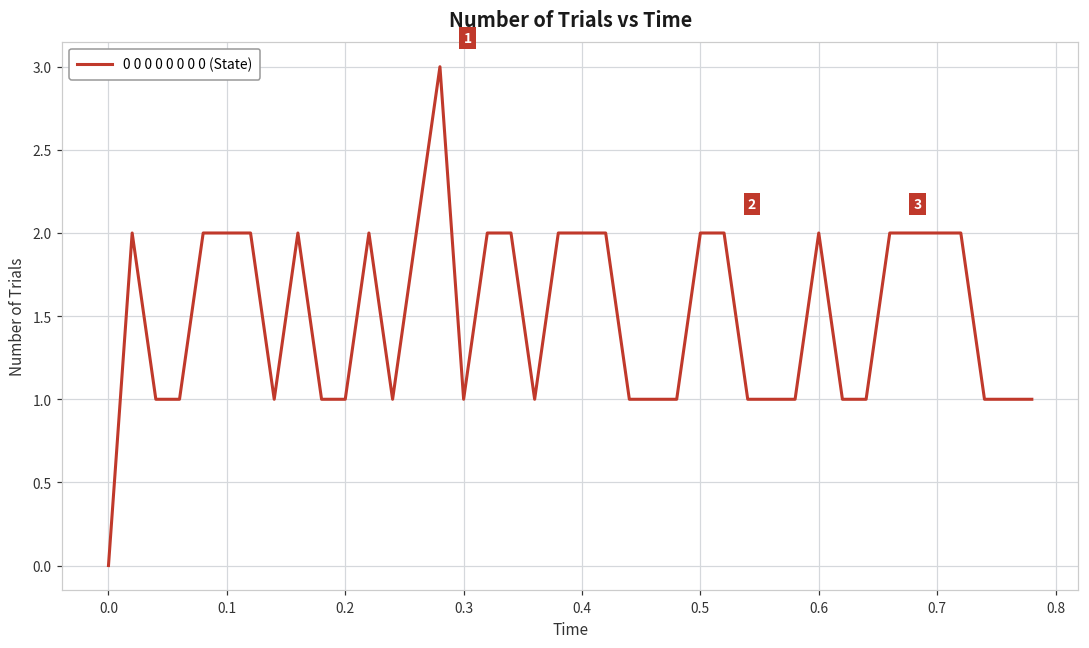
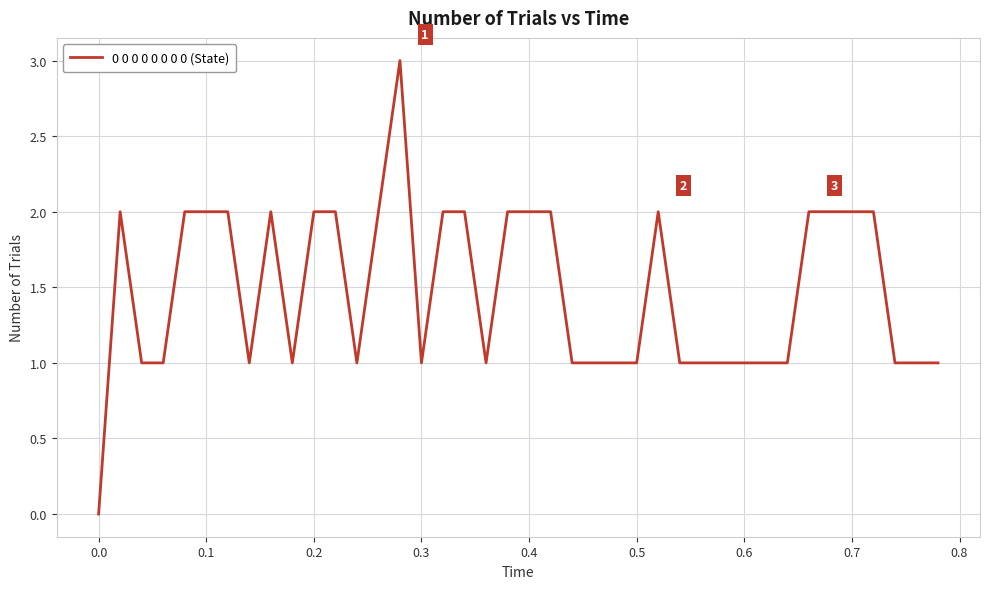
0.2: 1 -> 2
0.5: 2 -> 1
0.6: 2 -> 1
